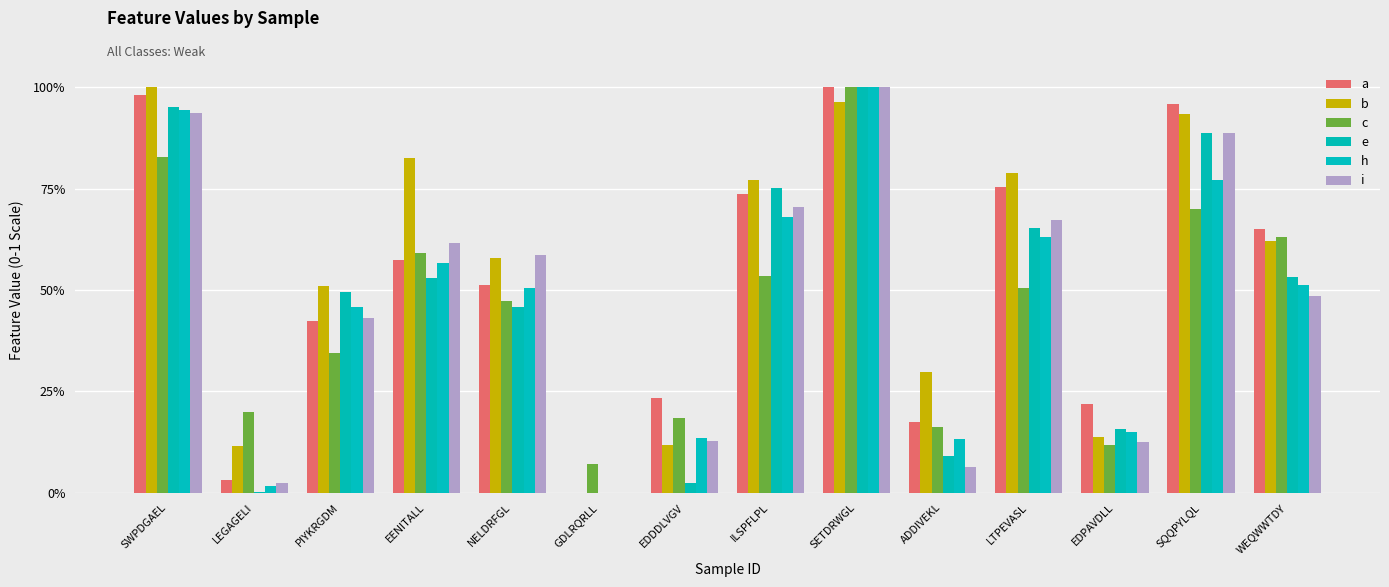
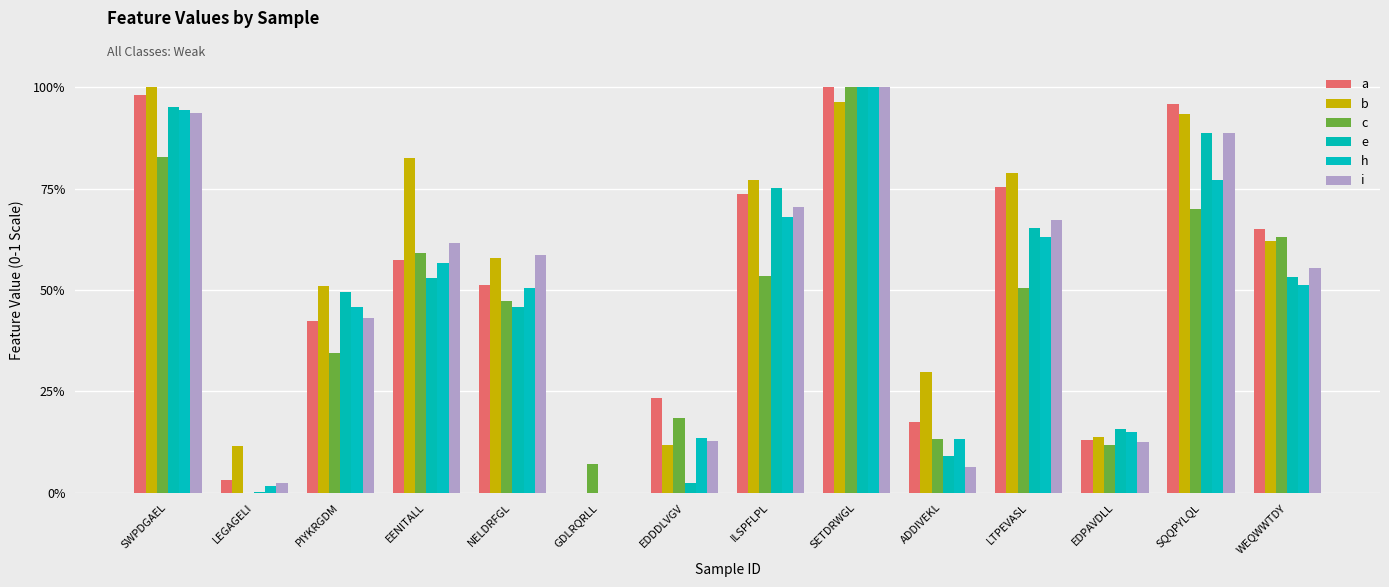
c, LEGAGELI: 20% -> 0%
c, ADDIVEKL: 16% -> 13%
a, EDPAVDLL: 22% -> 13%
i, WEQWWTDY: 49% -> 55%
